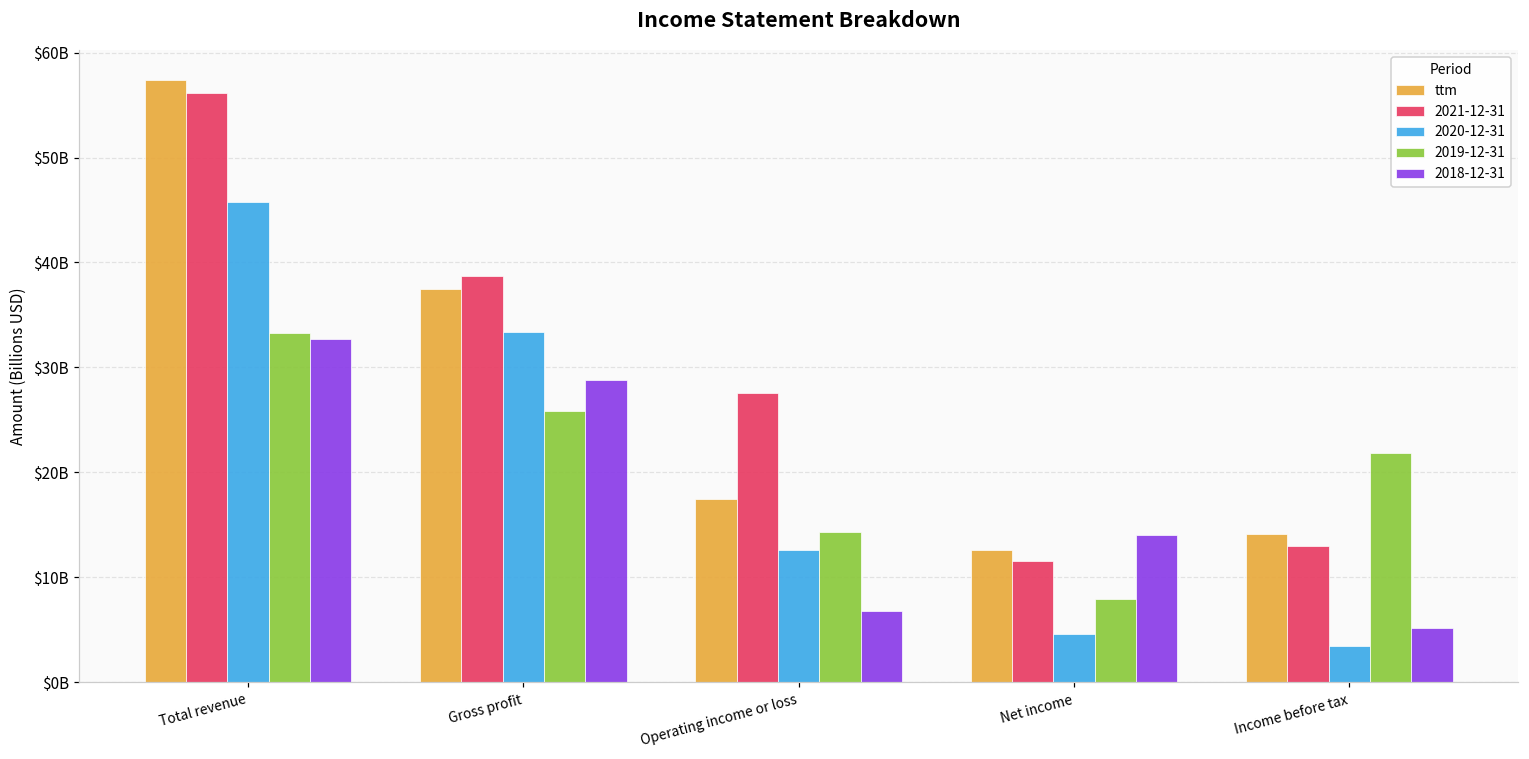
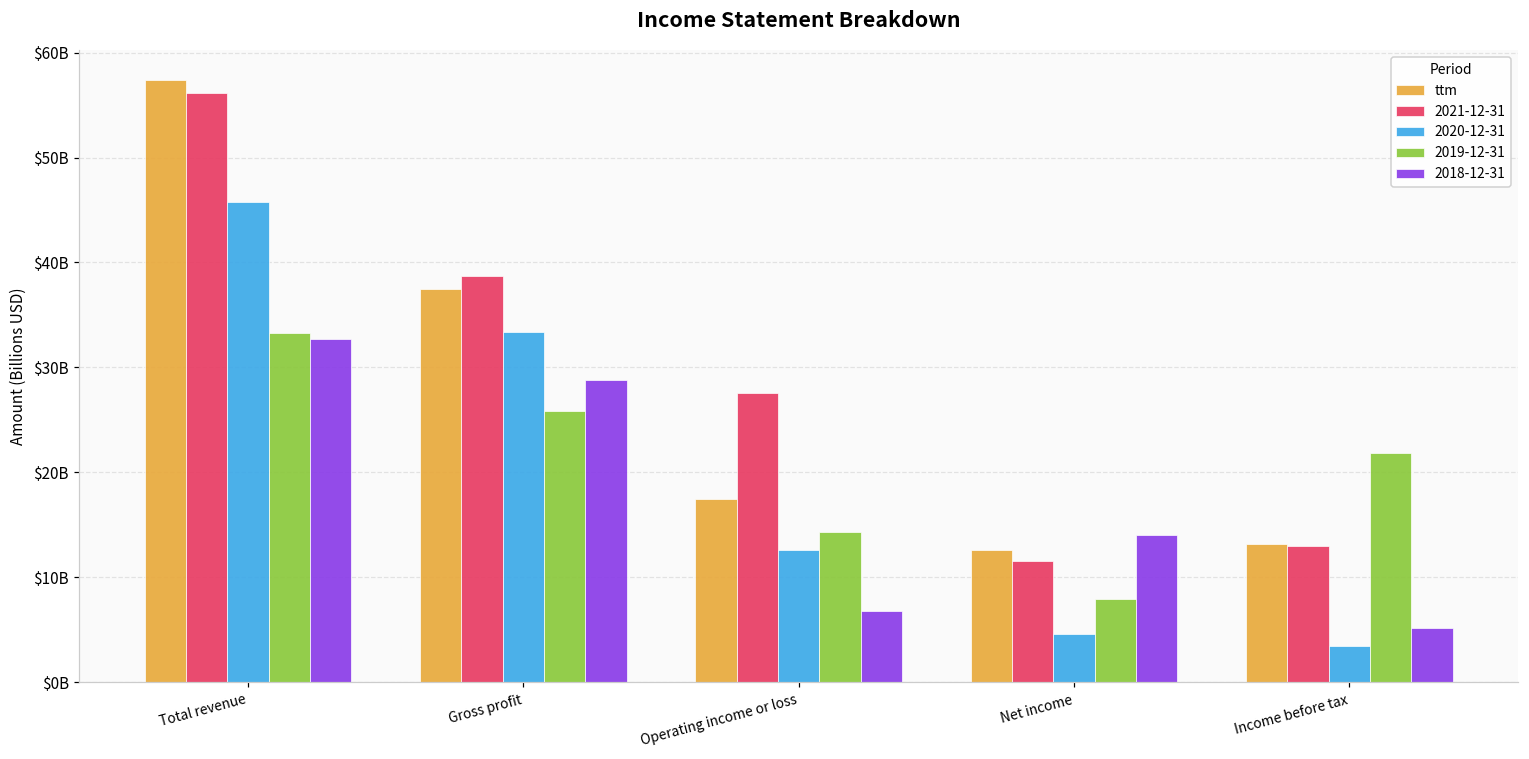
ttm, Income before tax: $14000000000 -> $13000000000
